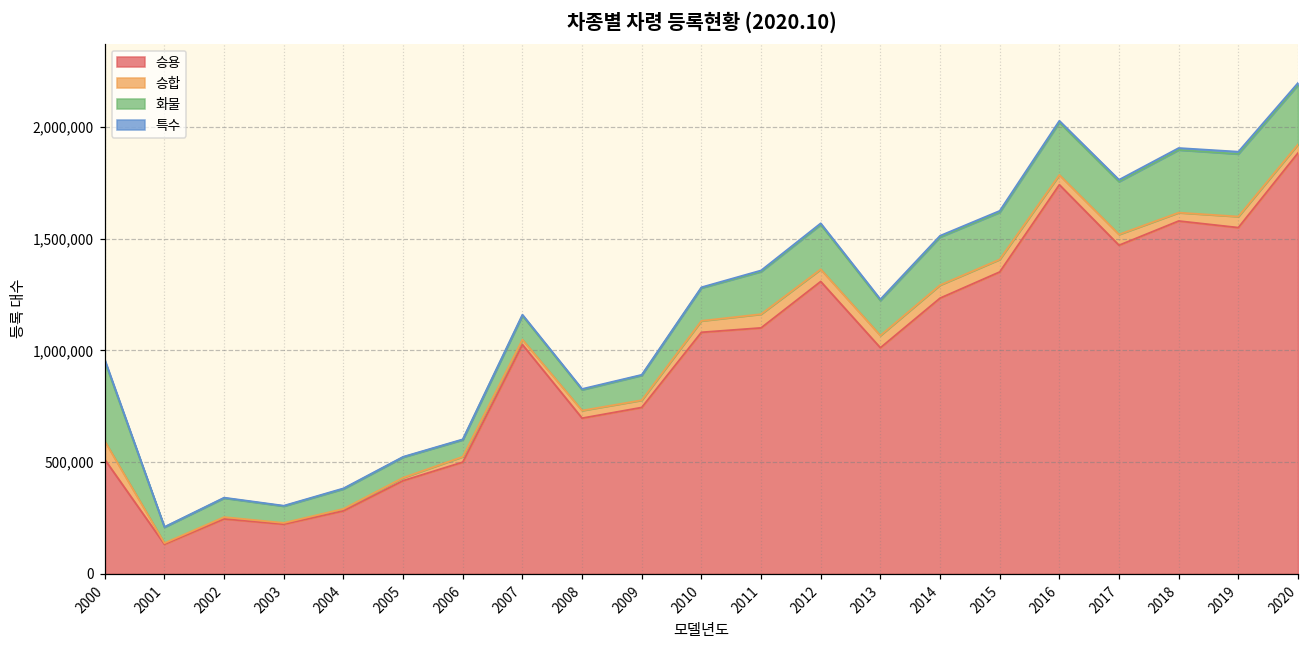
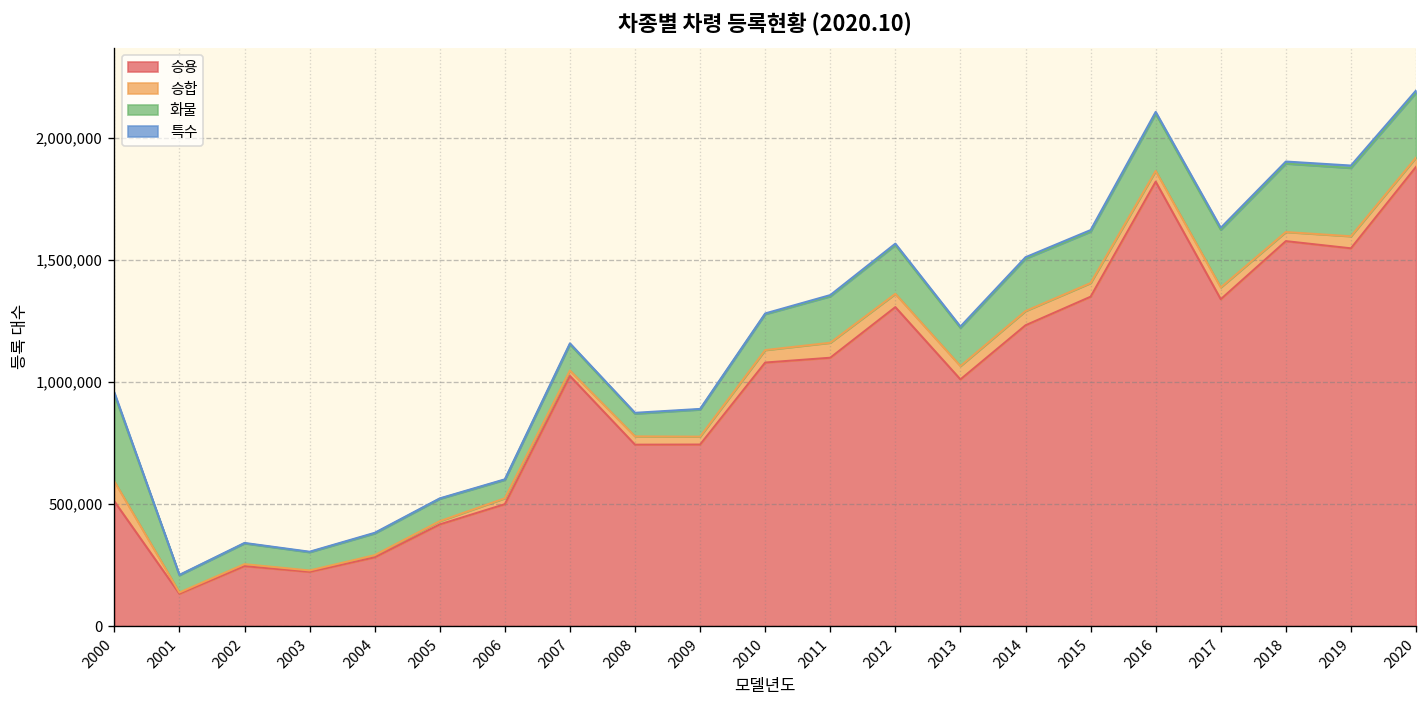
승용, 2008: 700,000 -> 740,000
승용, 2016: 1,740,000 -> 1,820,000
승용, 2017: 1,470,000 -> 1,340,000
